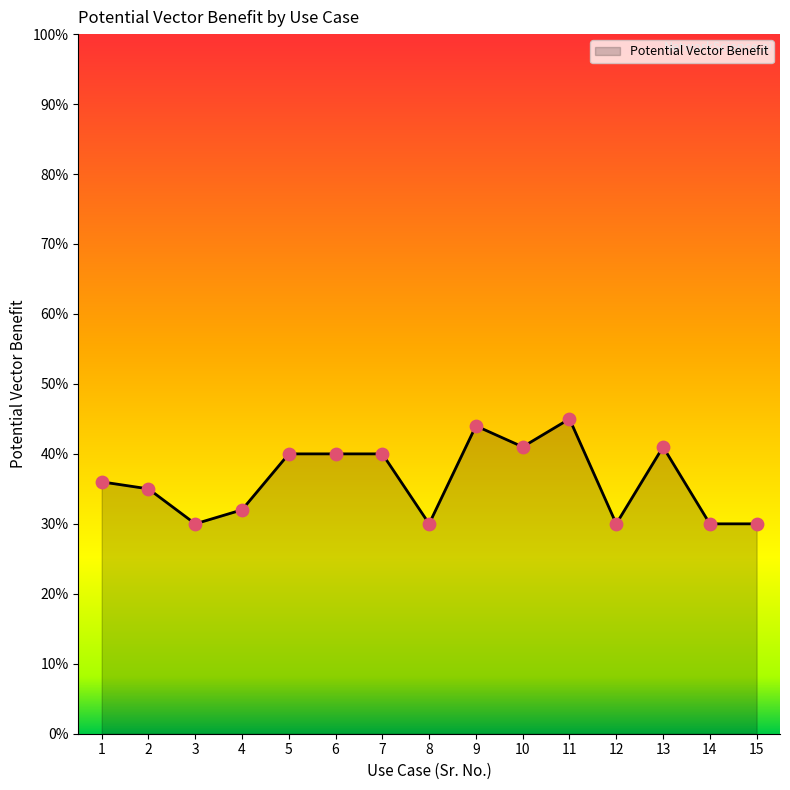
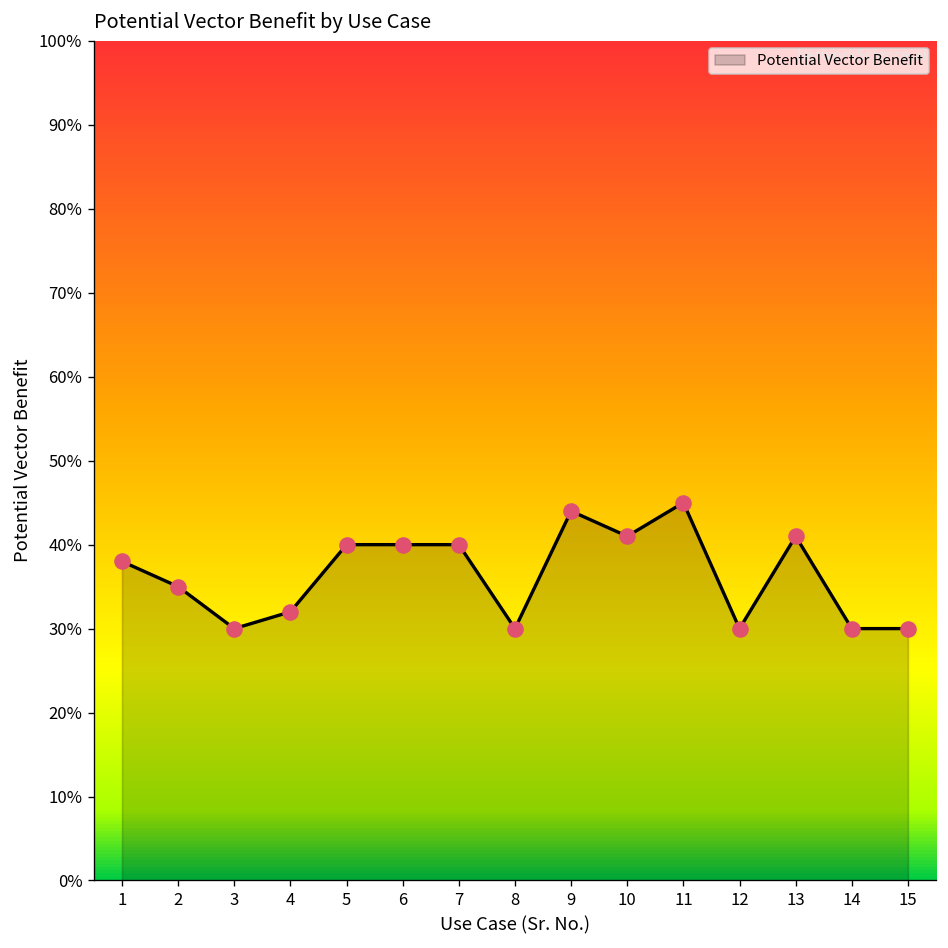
1: 36% -> 38%
